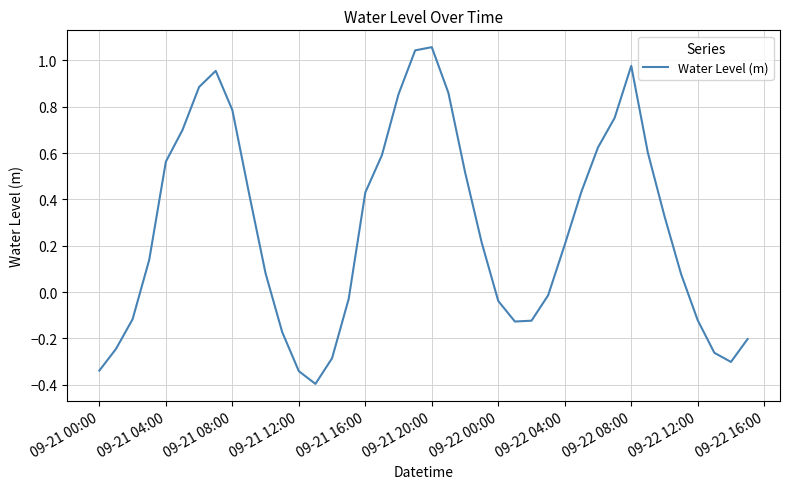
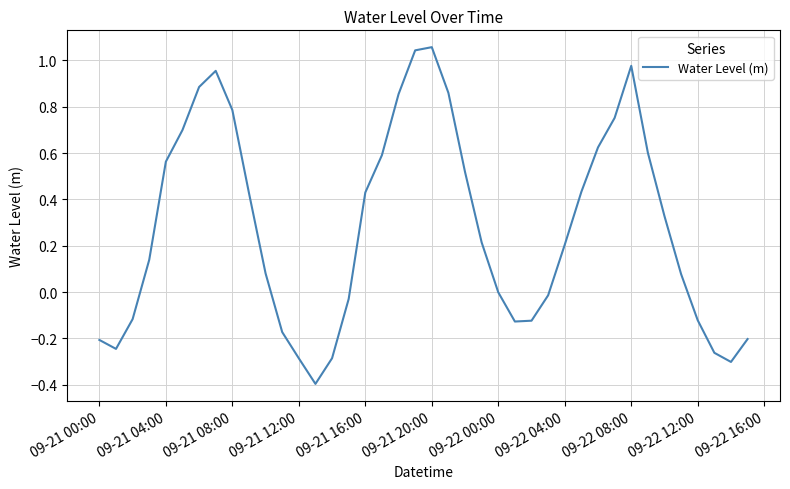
09-21 00:00: -0.34 -> -0.21
09-21 12:00: -0.34 -> -0.29
09-22 00:00: -0.04 -> 0.00
